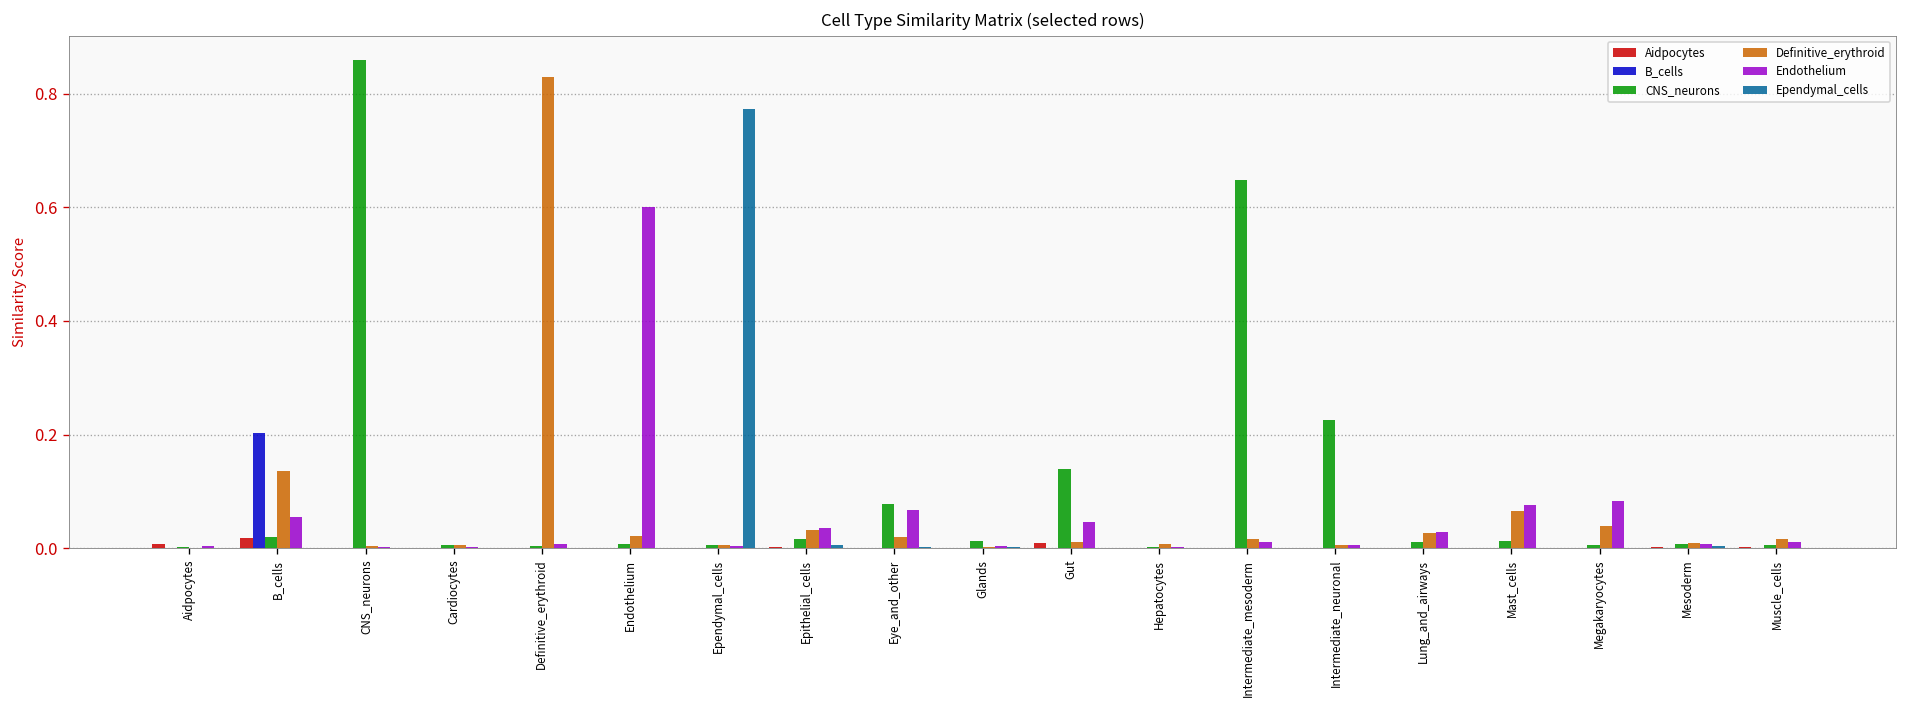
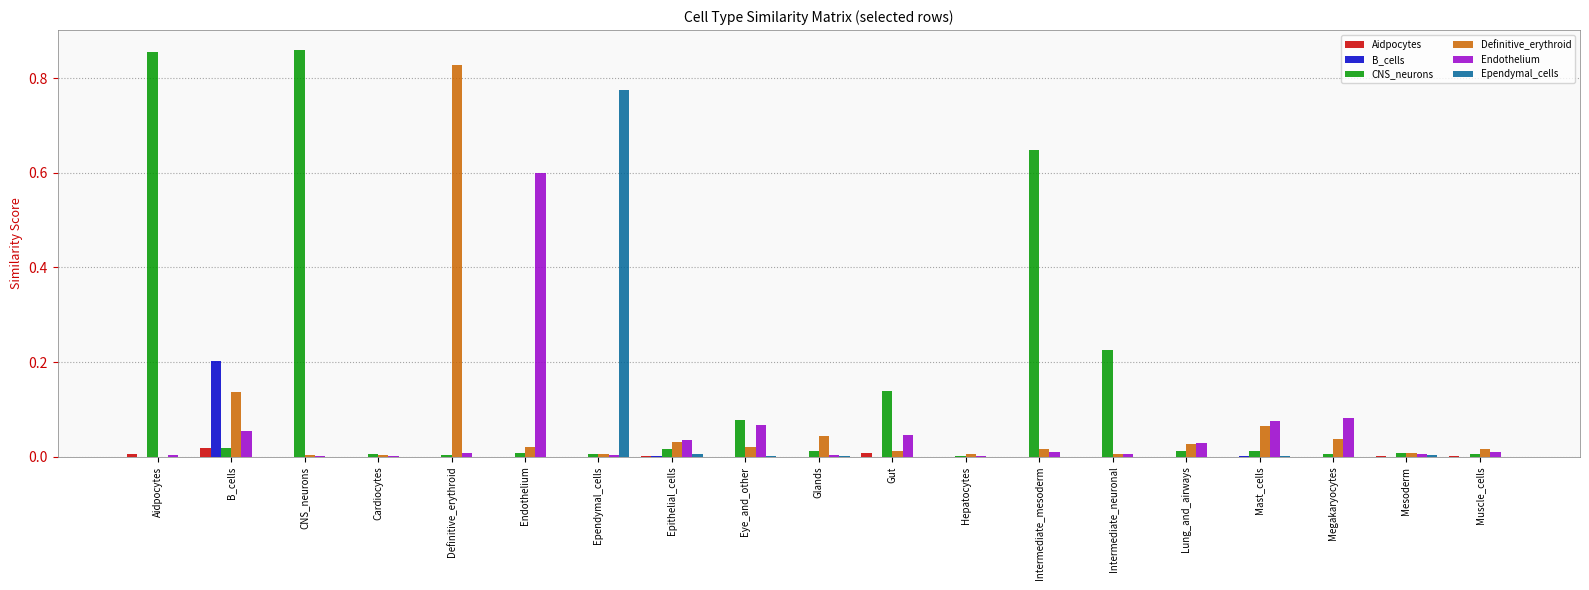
CNS_neurons, Aidpocytes: 0.00 -> 0.86
Definitive_erythroid, Glands: 0.00 -> 0.04
